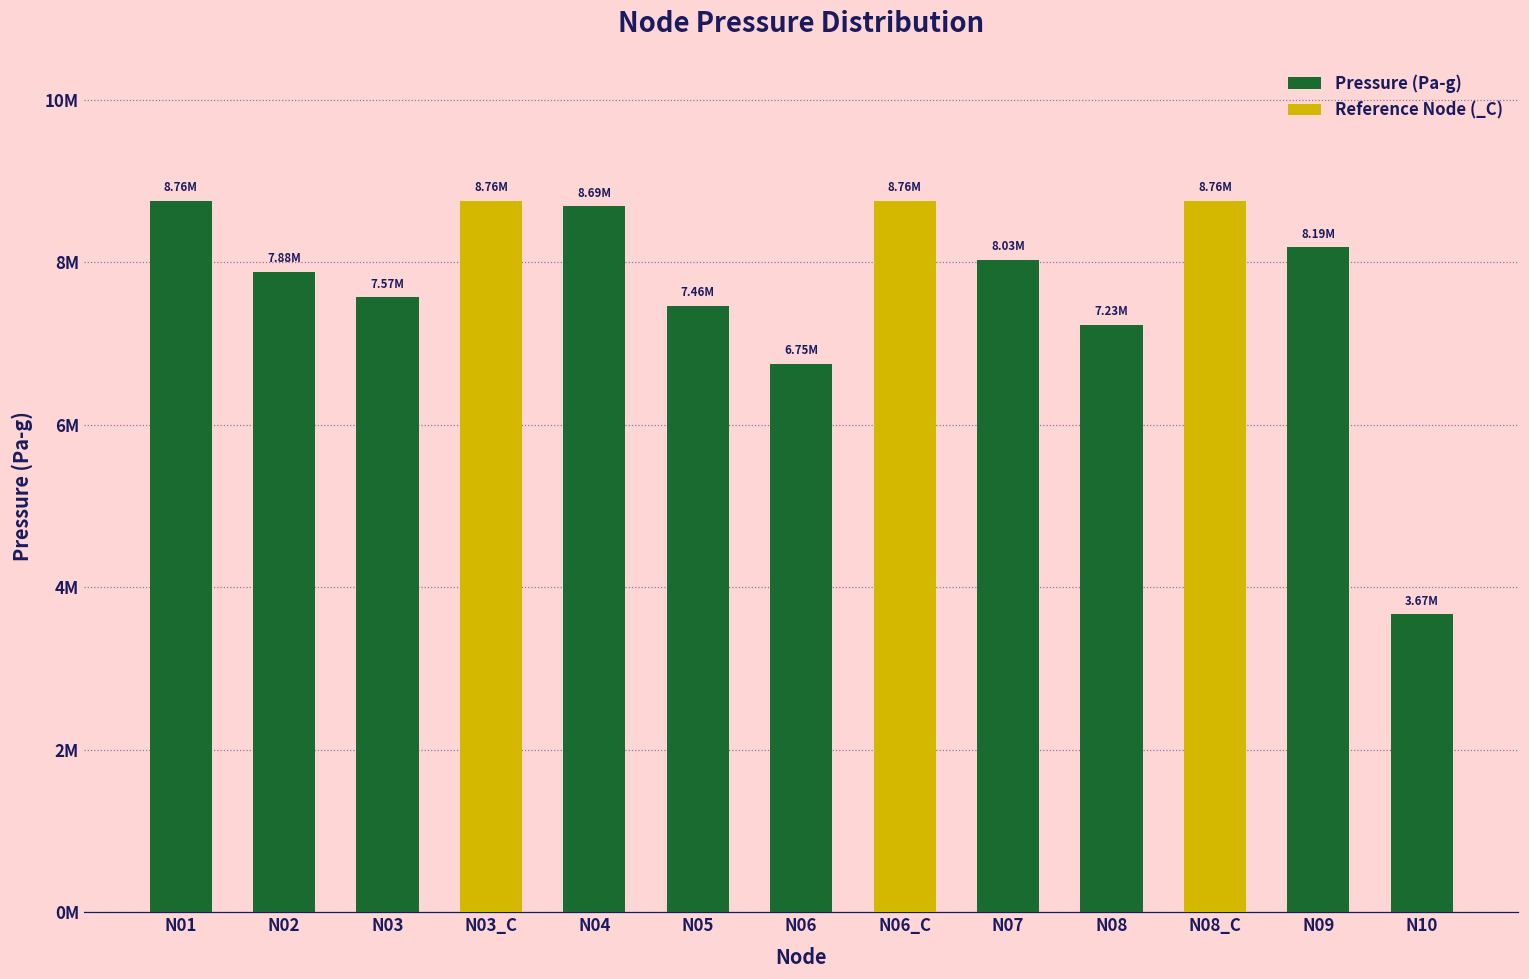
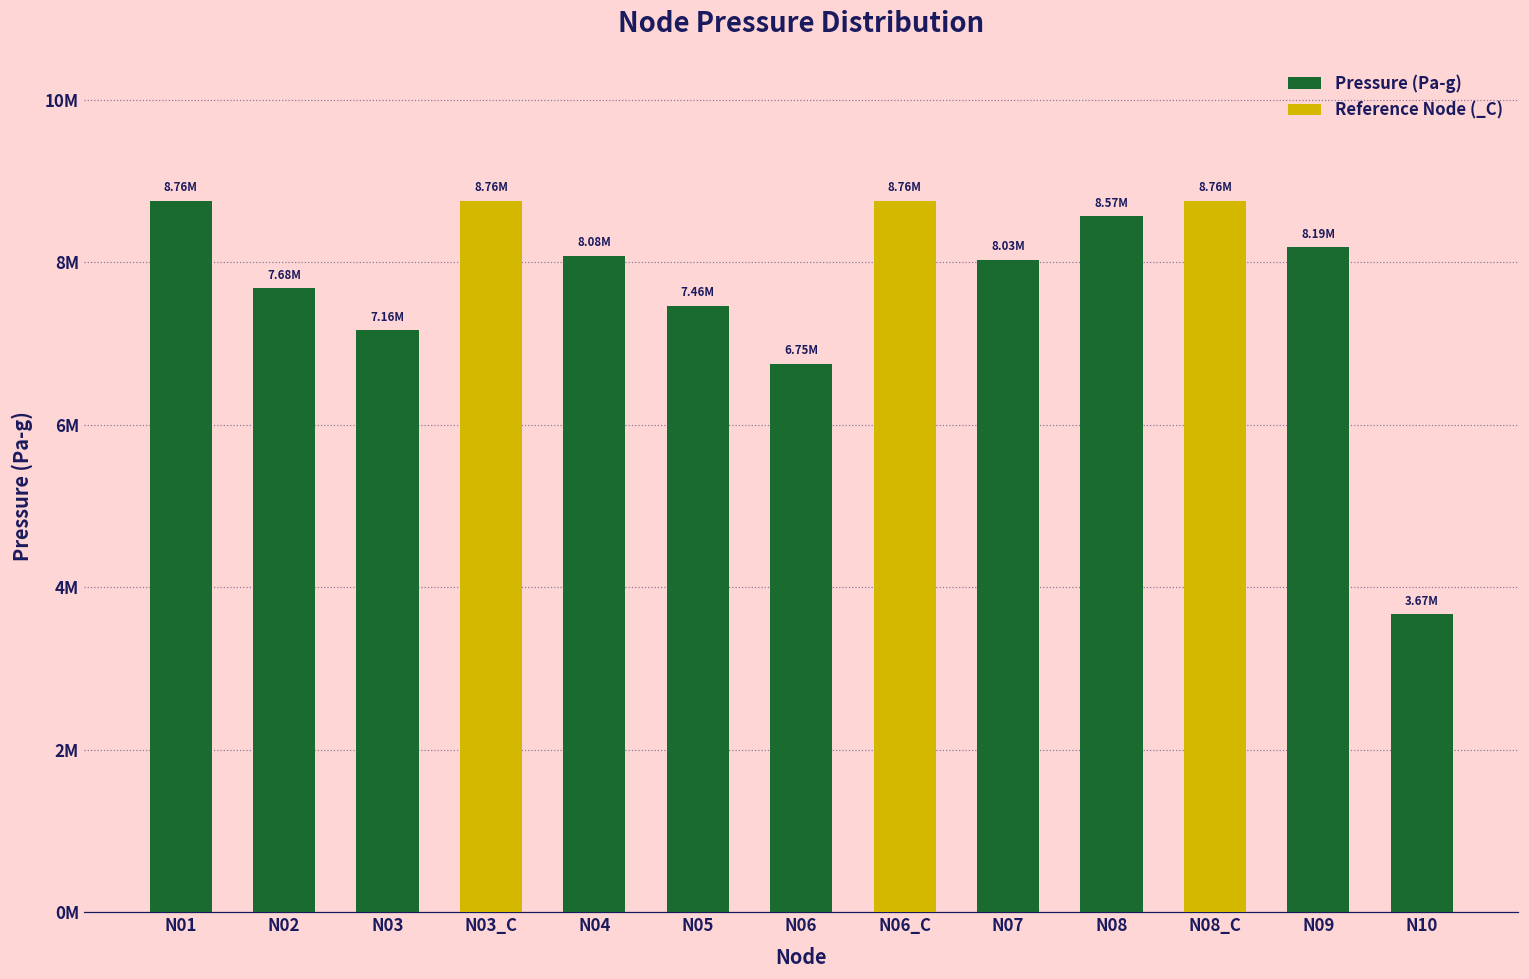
N02: 7.88M -> 7.68M
N03: 7.57M -> 7.16M
N04: 8.69M -> 8.08M
N08: 7.23M -> 8.57M
